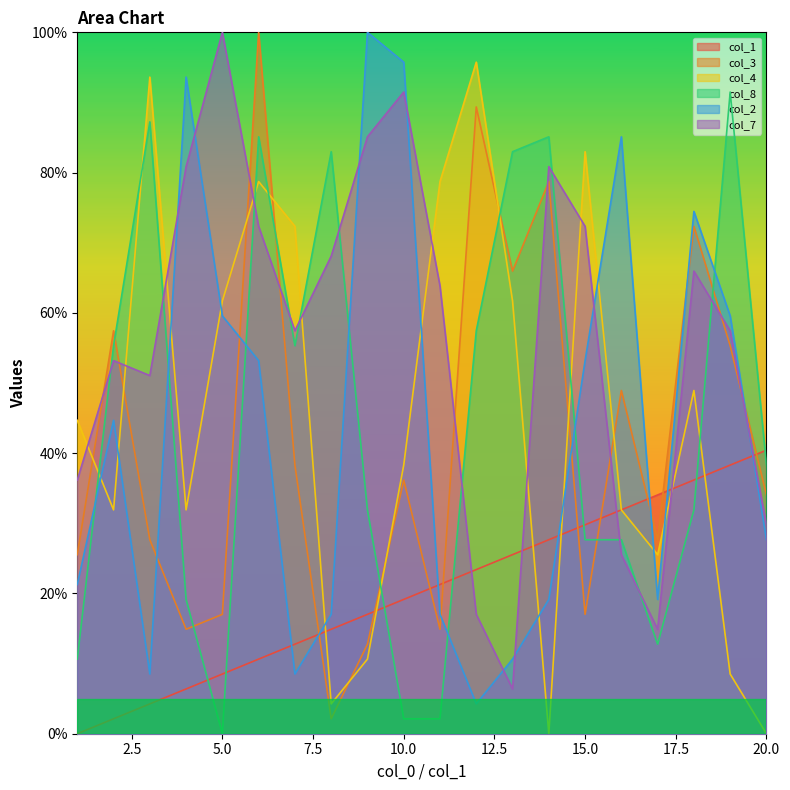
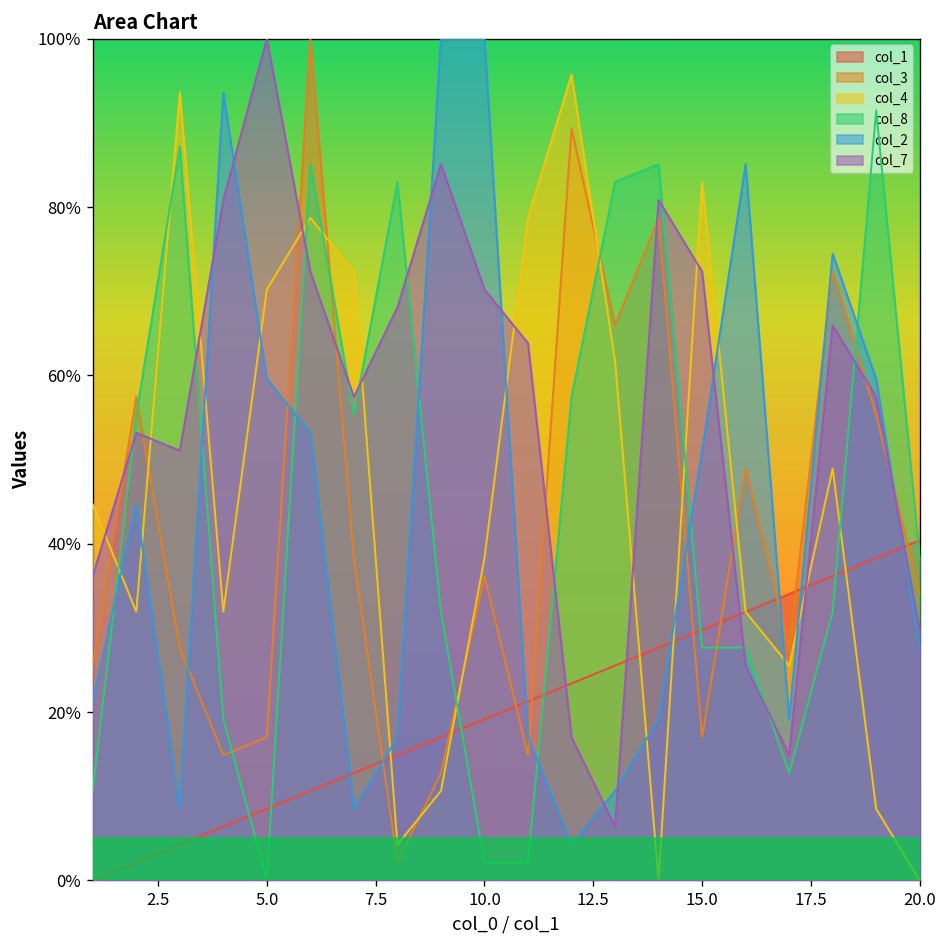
col_4, 5.0: 62% -> 70%
col_2, 10.0: 96% -> 100%
col_7, 10.0: 91% -> 70%
col_2, 15.0: 53% -> 51%
